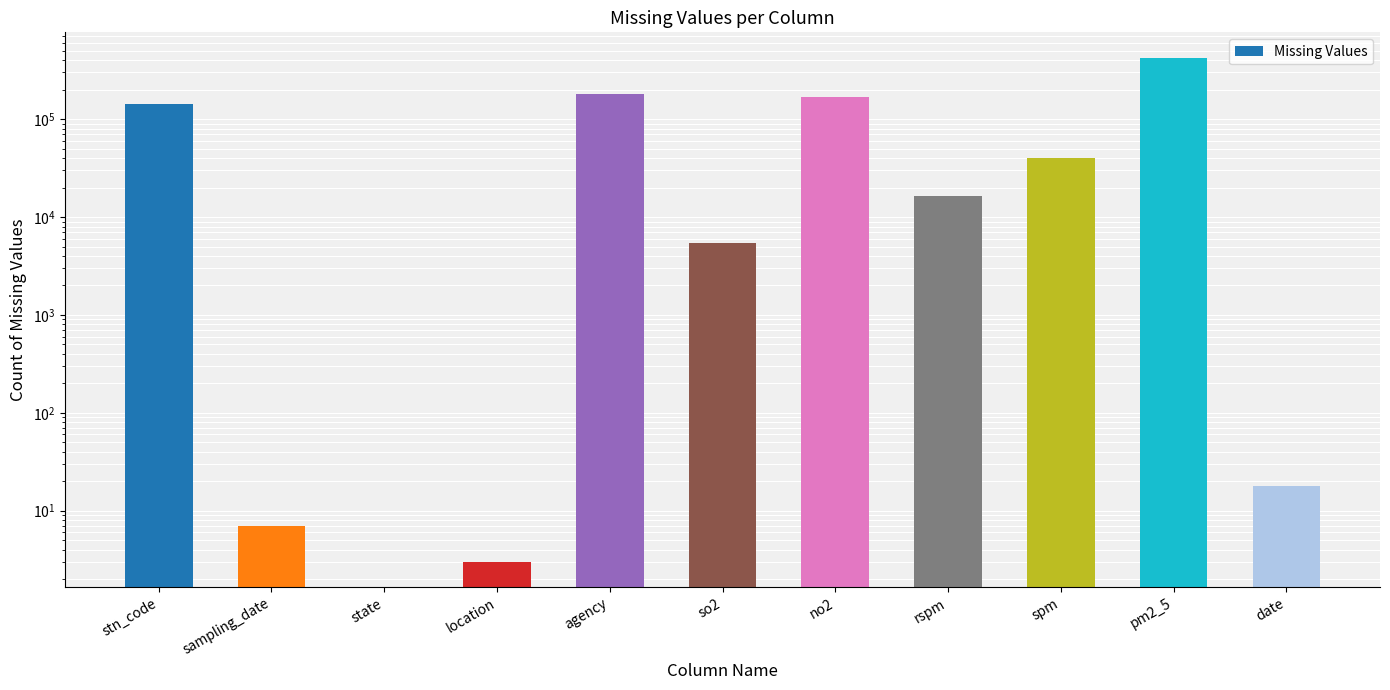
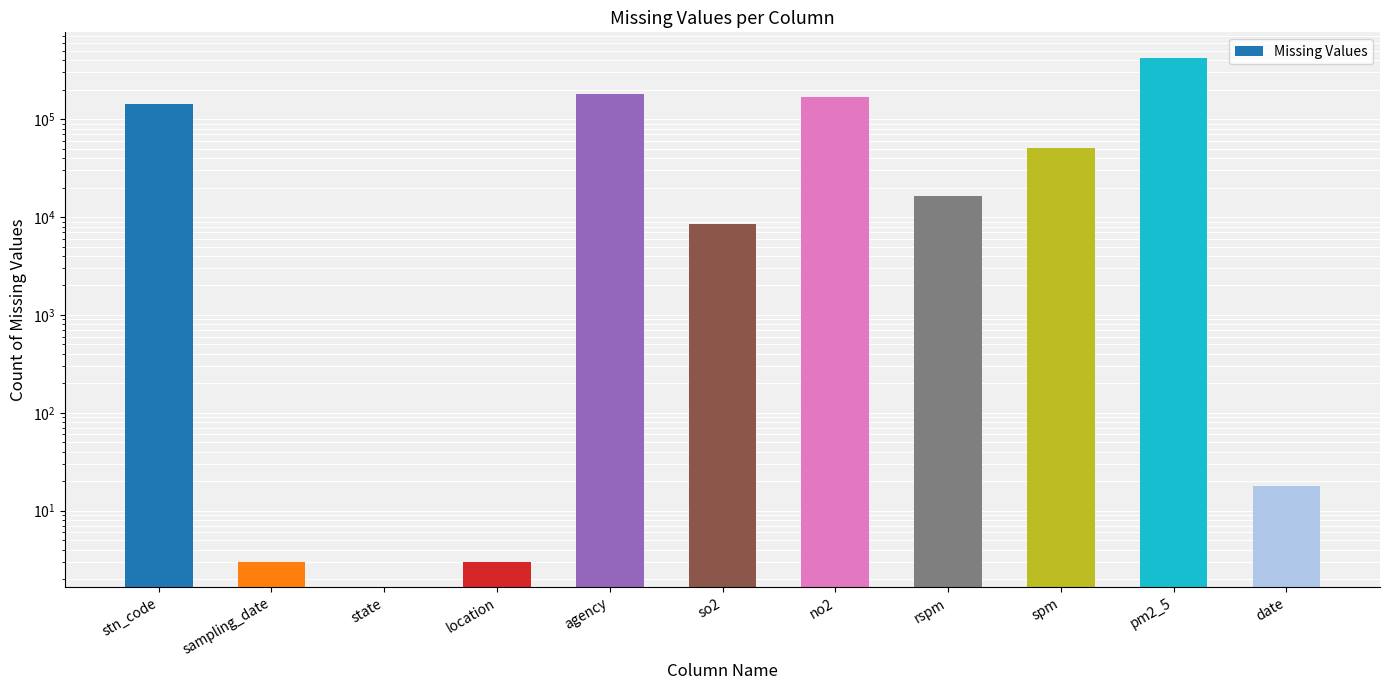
sampling_date: 7 -> 3
so2: 5000 -> 8000
spm: 40000 -> 50000
